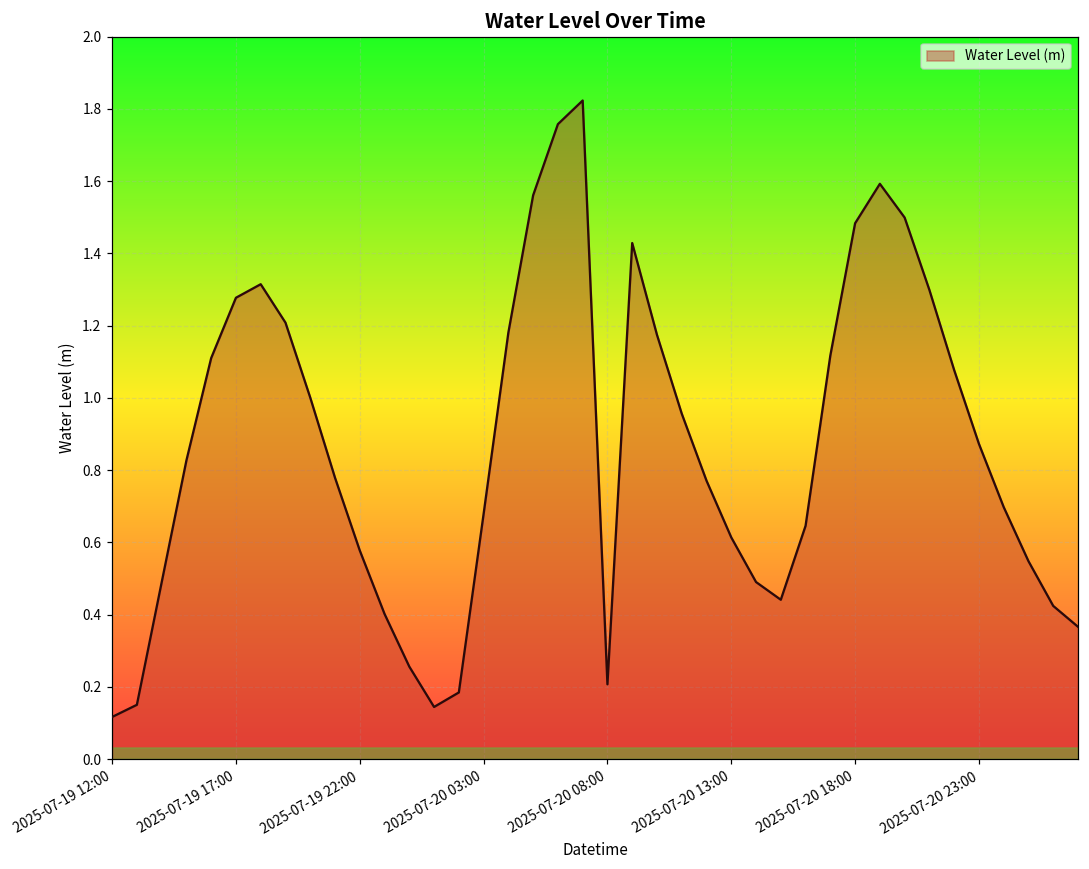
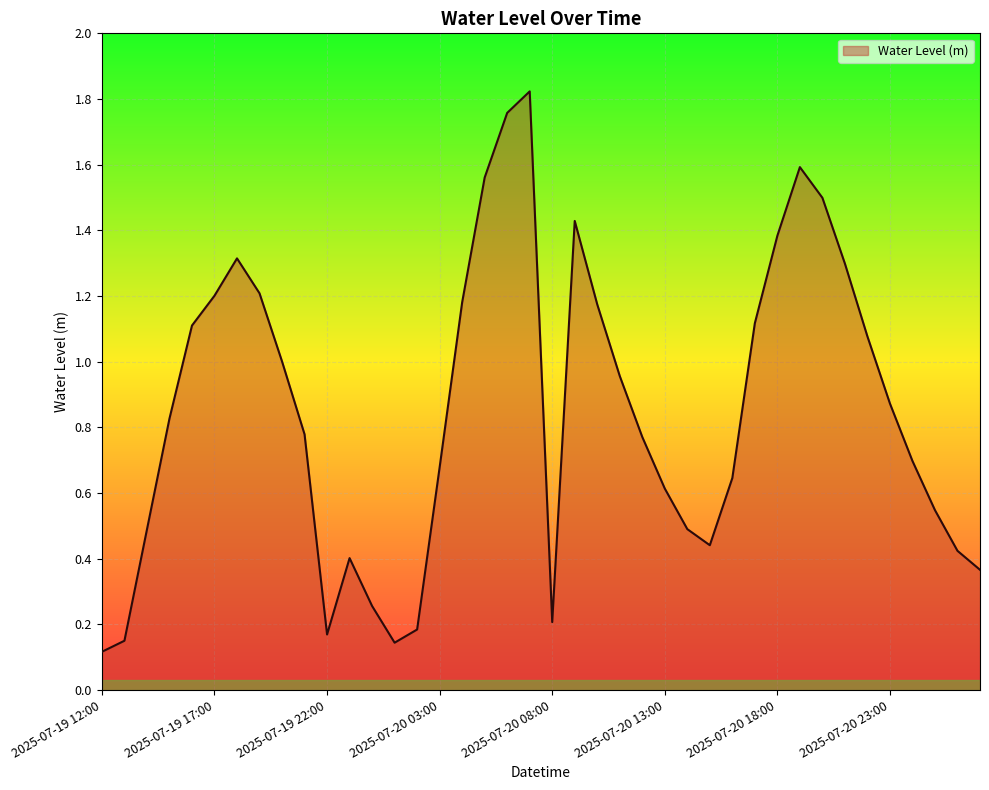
2025-07-19 17:00: 1.28 -> 1.20
2025-07-19 22:00: 0.58 -> 0.17
2025-07-20 18:00: 1.48 -> 1.38
